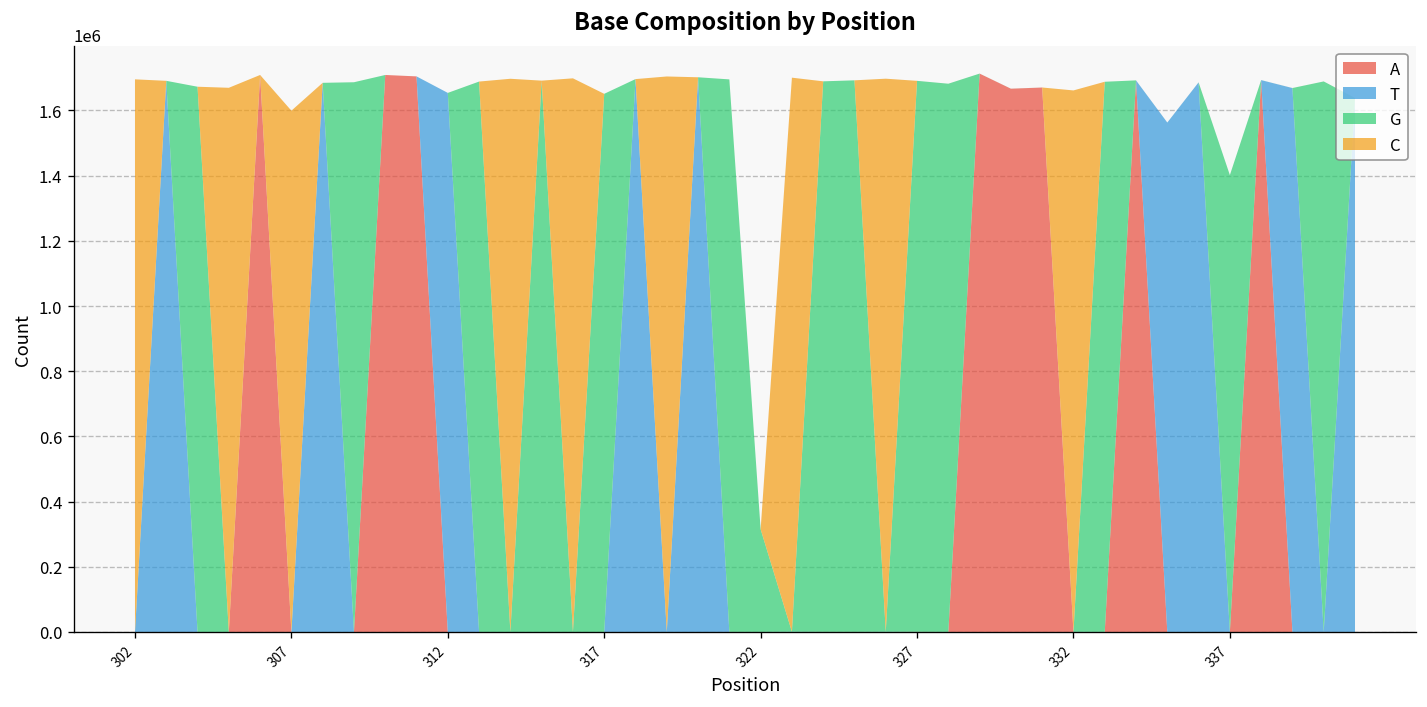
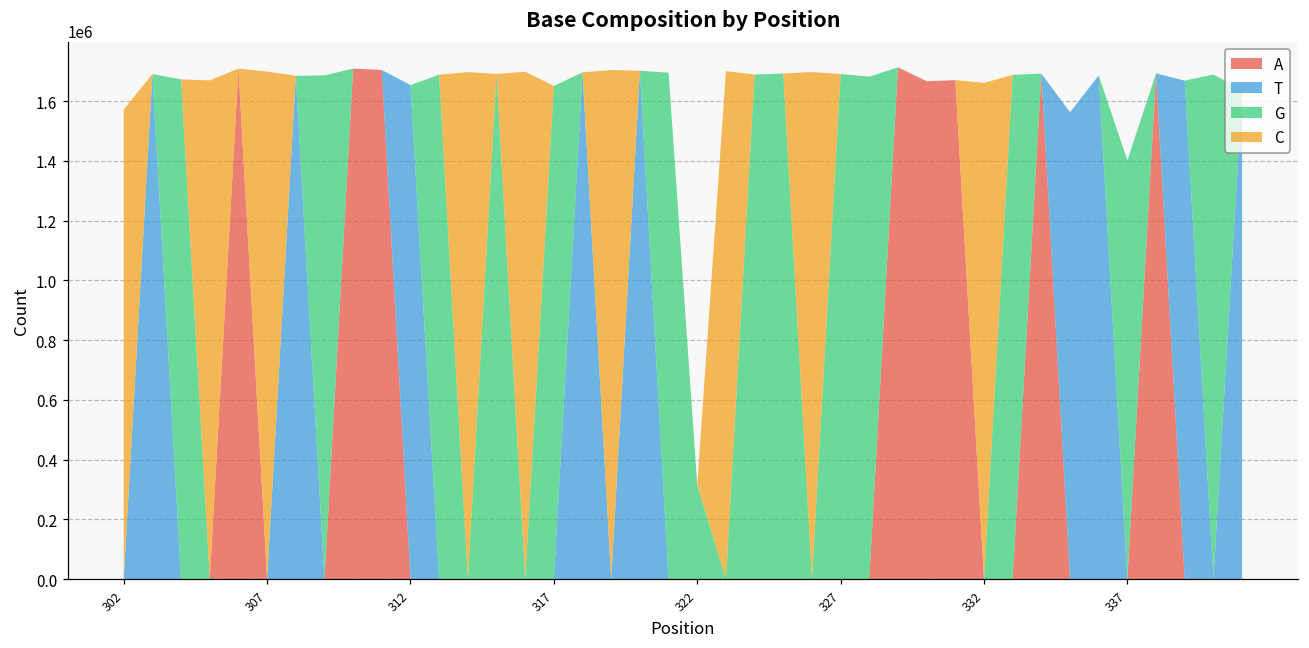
C, 302: 1700000 -> 1570000
C, 307: 1600000 -> 1700000
